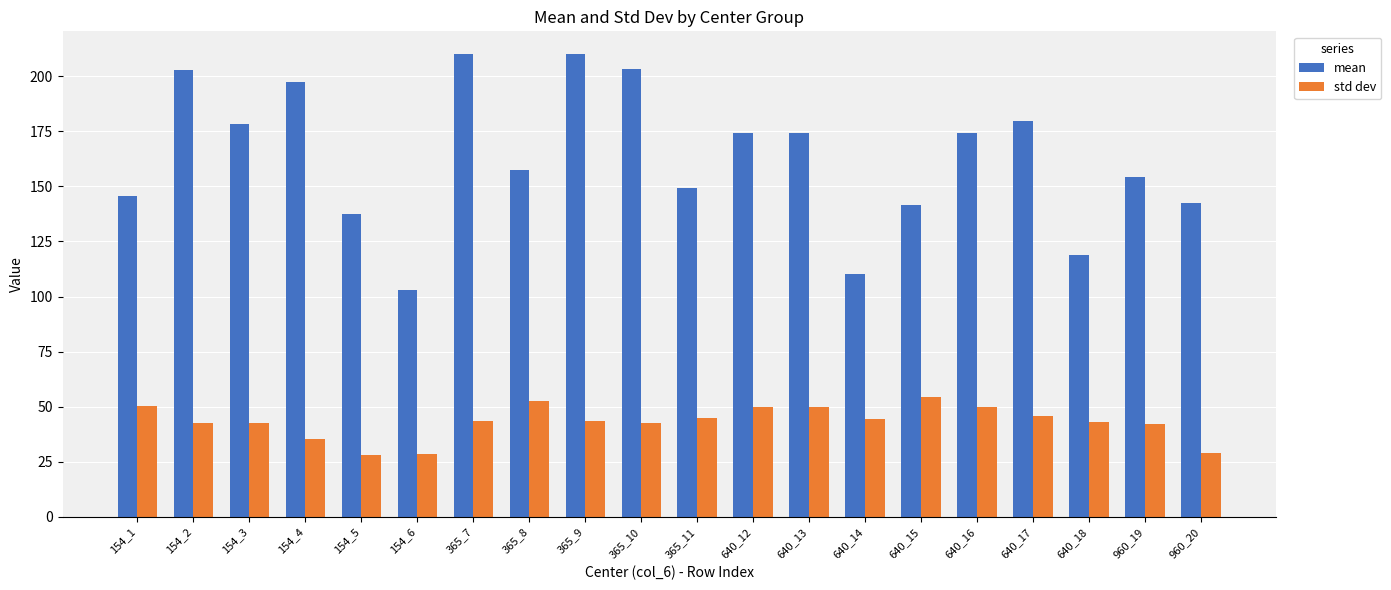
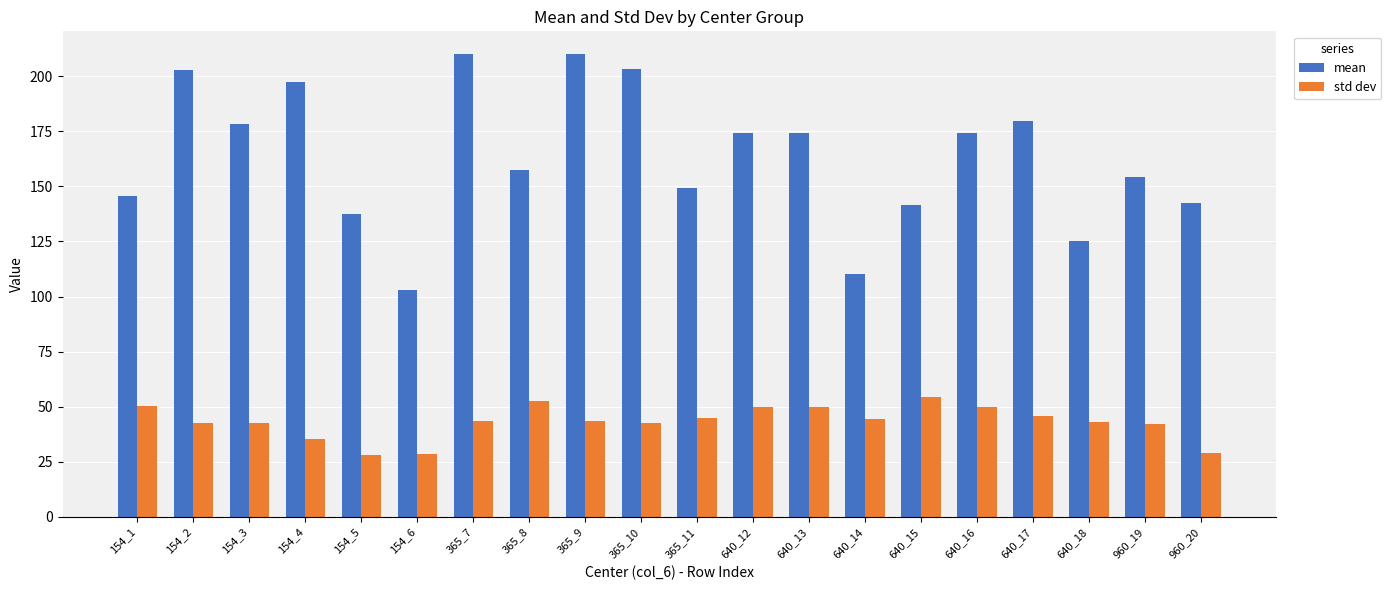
mean, 640_18: 119 -> 125
